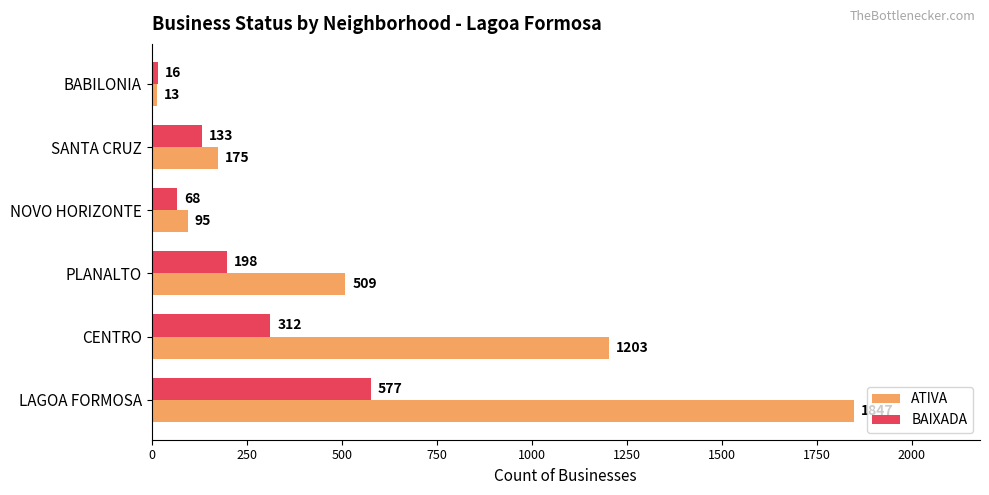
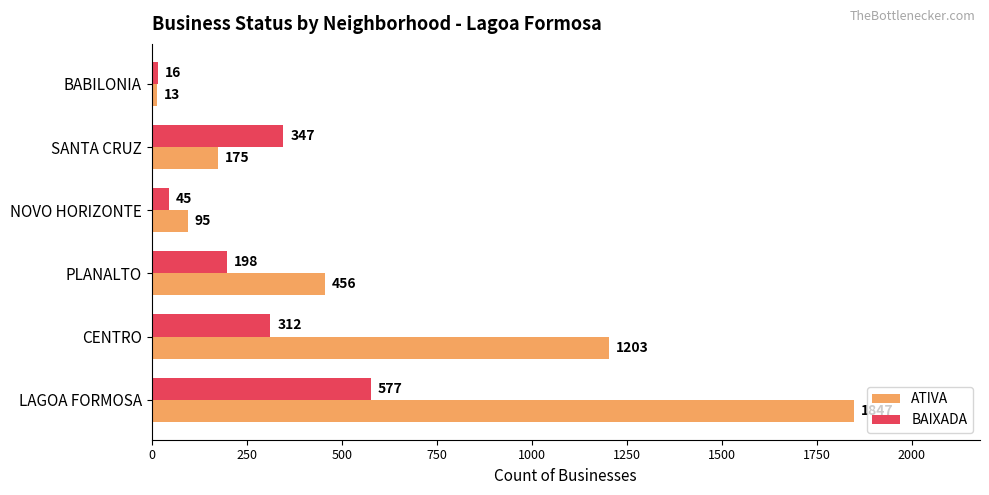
BAIXADA, SANTA CRUZ: 133 -> 347
BAIXADA, NOVO HORIZONTE: 68 -> 45
ATIVA, PLANALTO: 509 -> 456
